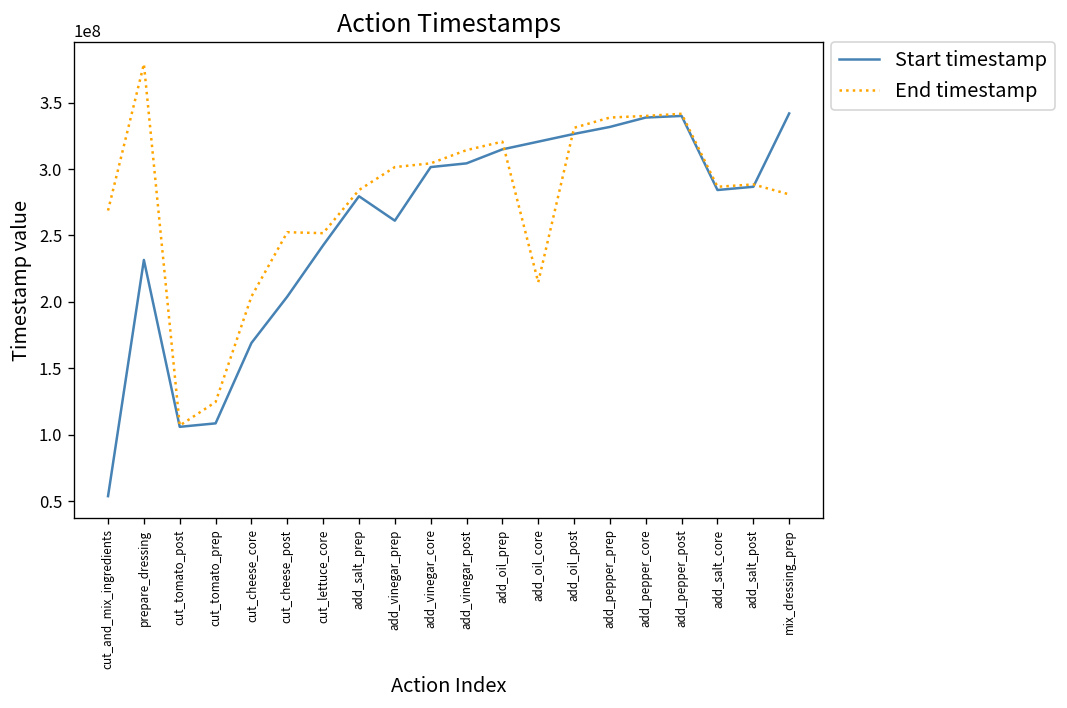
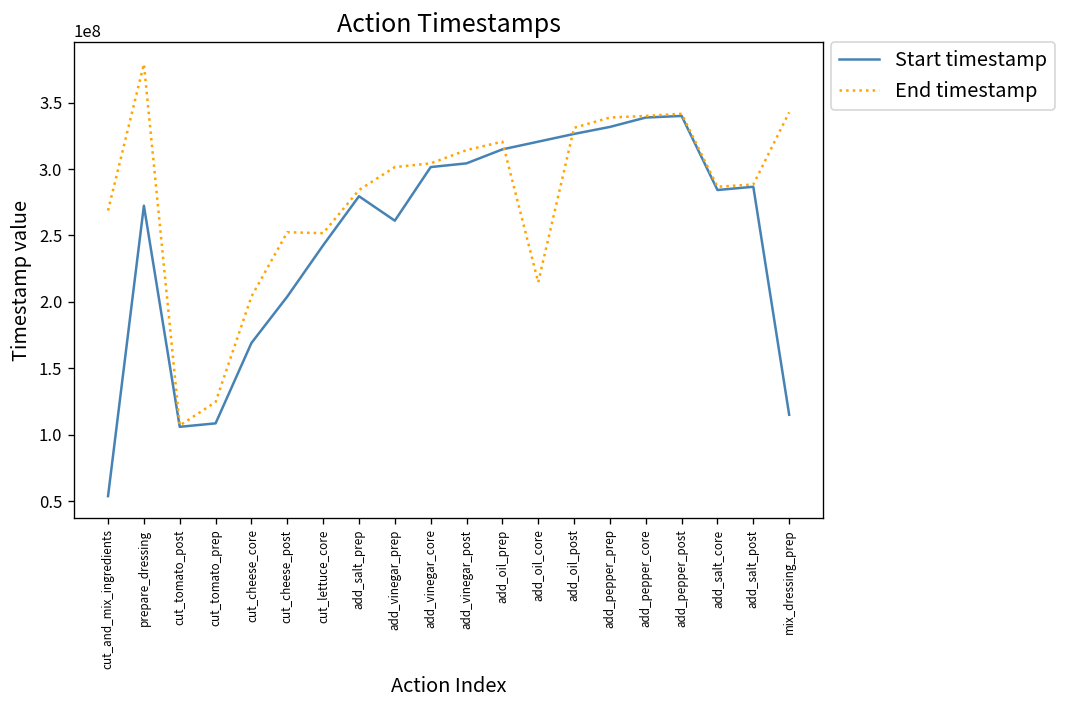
Start timestamp, prepare_dressing: 232000000 -> 272000000
Start timestamp, mix_dressing_prep: 342000000 -> 115000000
End timestamp, mix_dressing_prep: 281000000 -> 343000000
